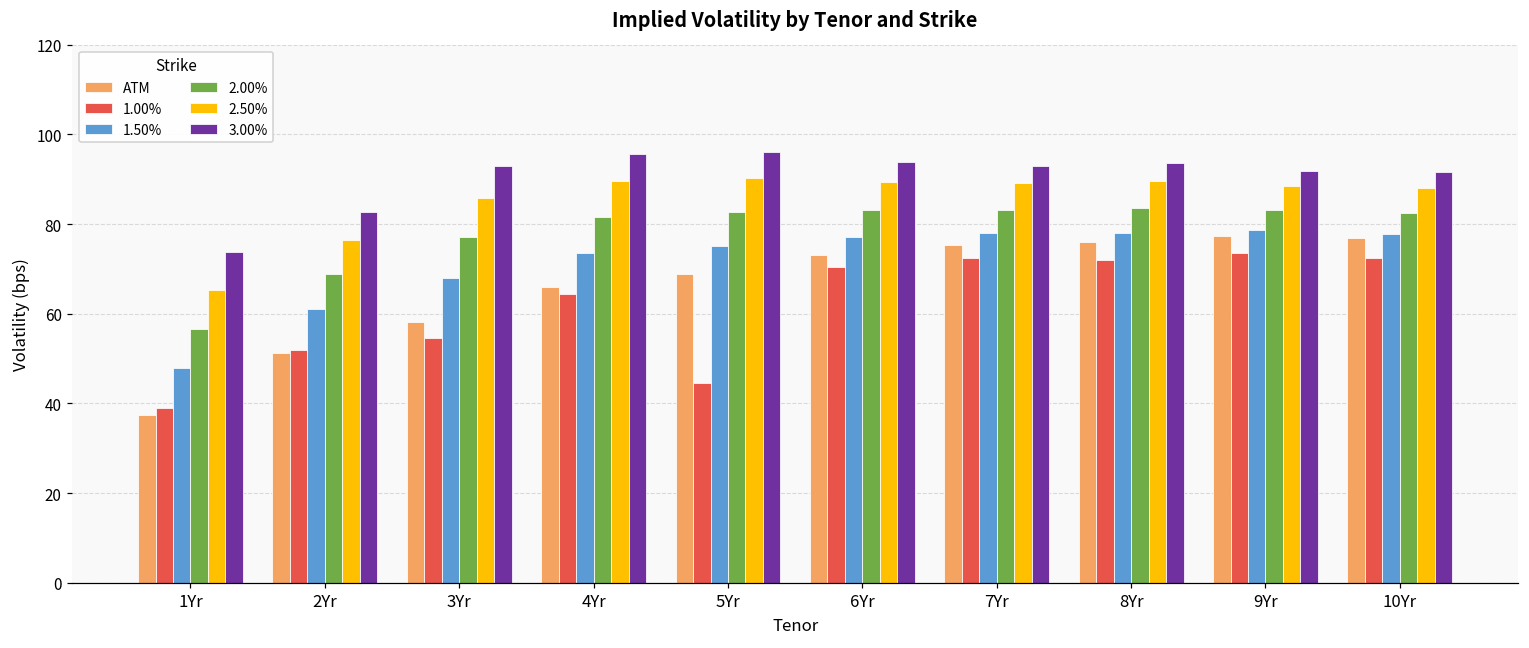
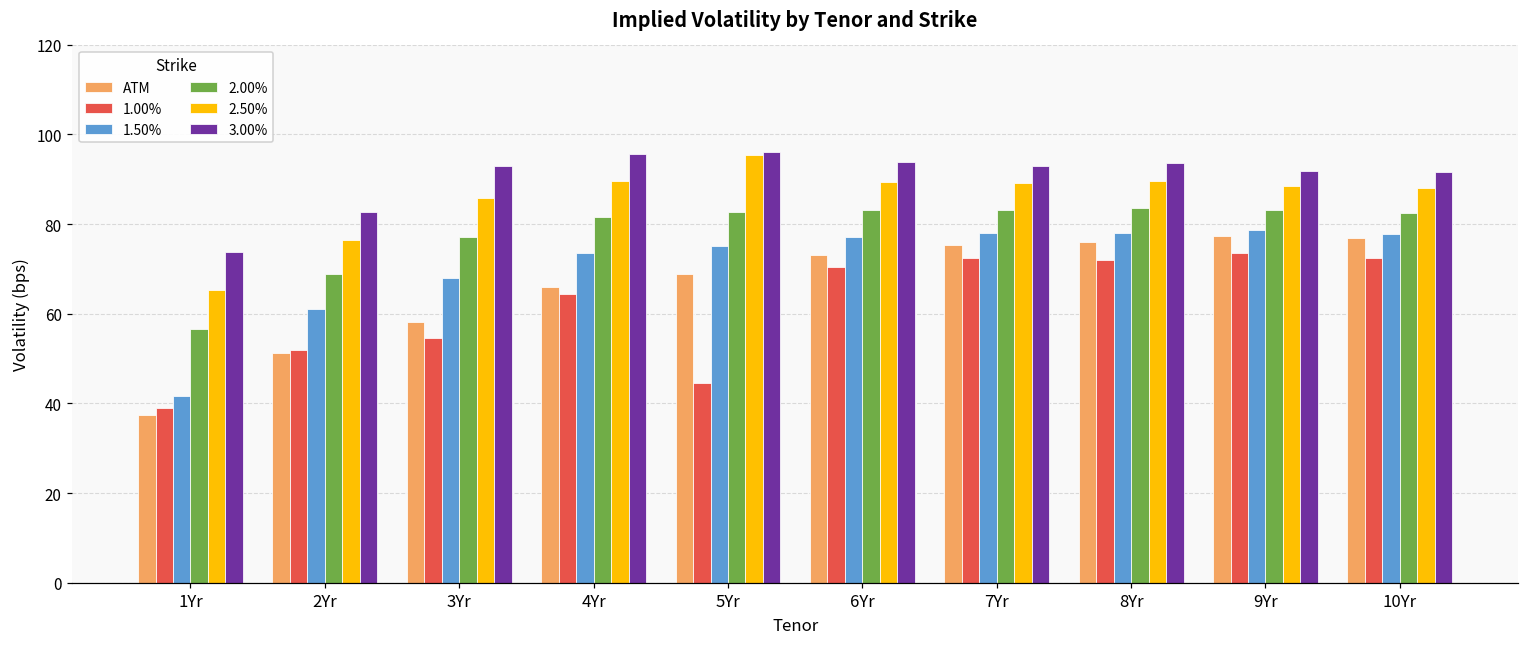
1.50%, 1Yr: 48 -> 42
2.50%, 5Yr: 90 -> 95
